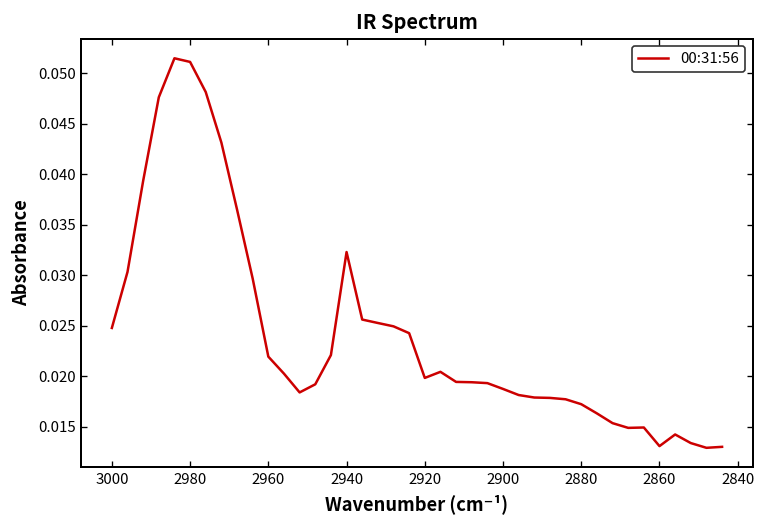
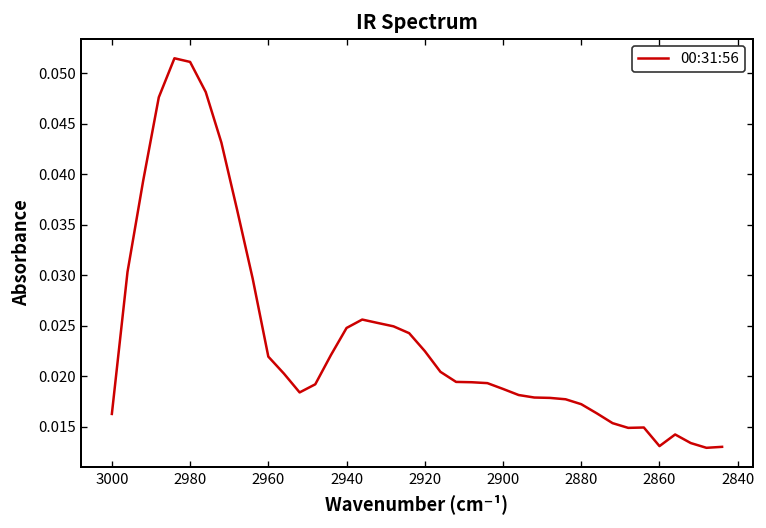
3000: 0.025 -> 0.016
2940: 0.032 -> 0.025
2920: 0.020 -> 0.023
